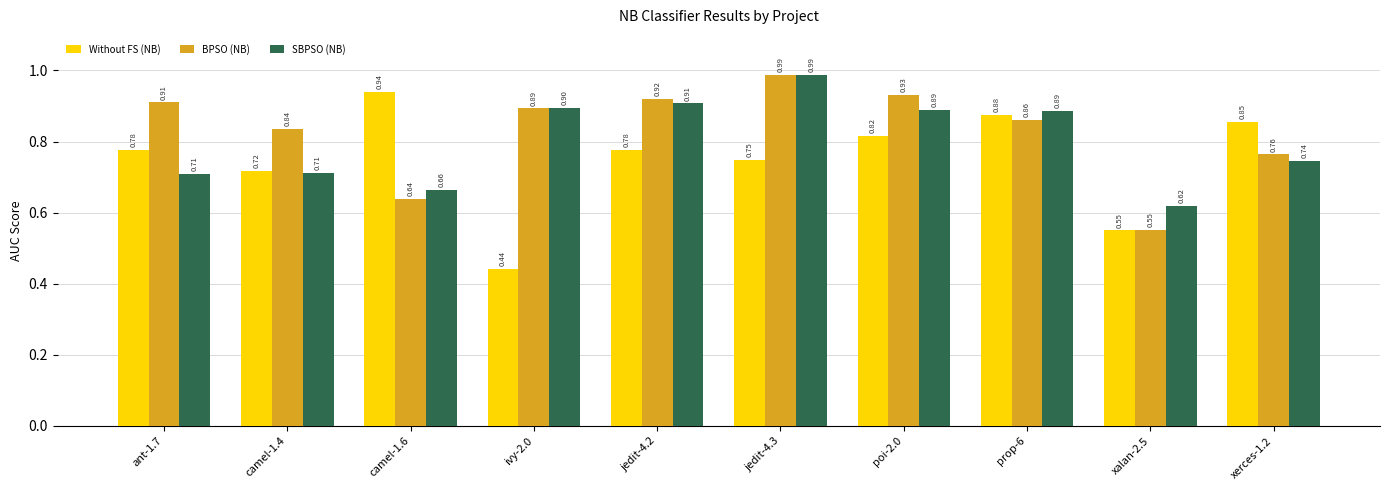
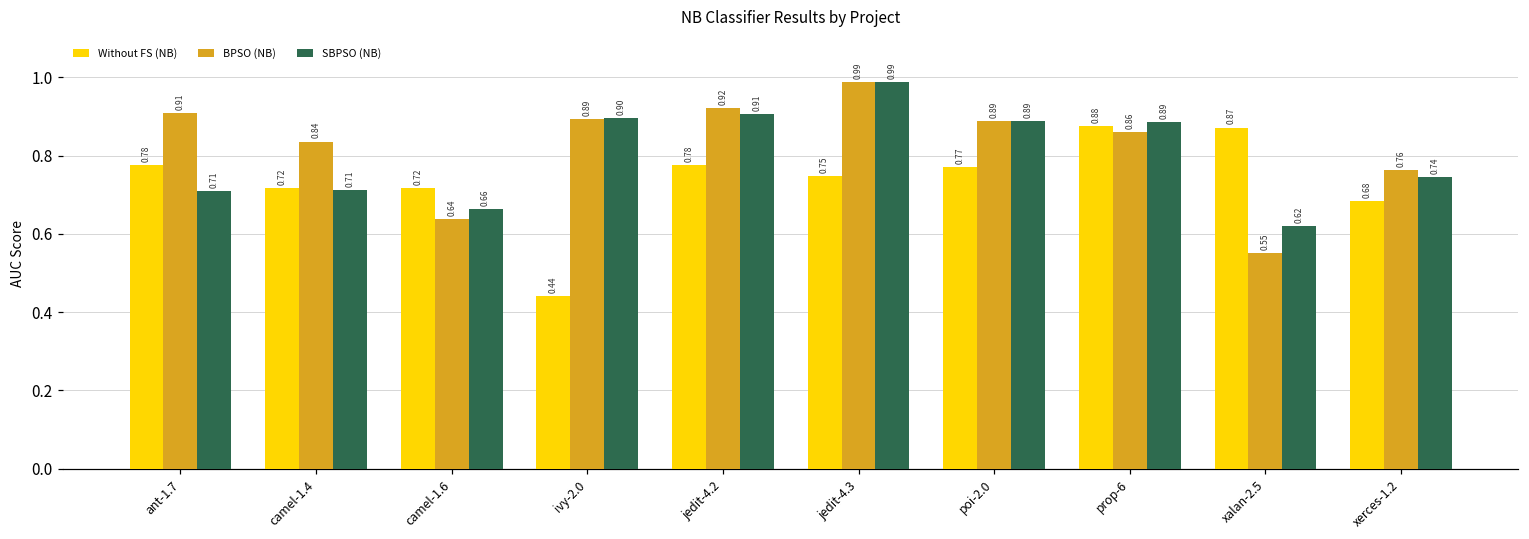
Without FS (NB), camel-1.6: 0.94 -> 0.72
Without FS (NB), poi-2.0: 0.82 -> 0.77
BPSO (NB), poi-2.0: 0.93 -> 0.89
Without FS (NB), xalan-2.5: 0.55 -> 0.87
Without FS (NB), xerces-1.2: 0.85 -> 0.68
